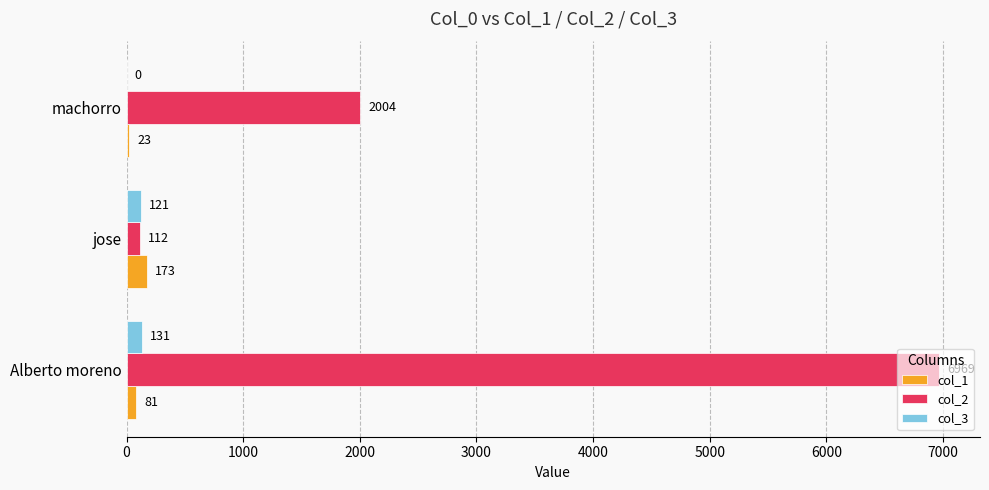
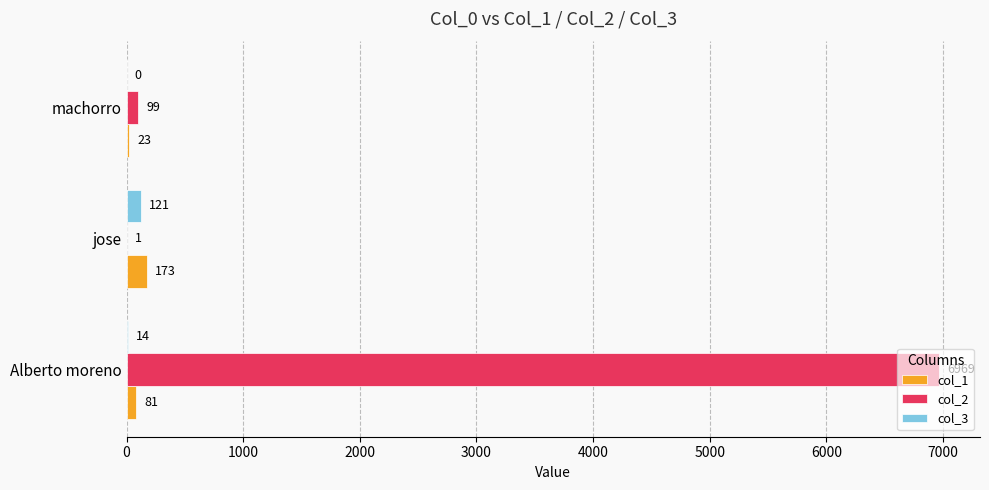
col_2, machorro: 2004 -> 99
col_2, jose: 112 -> 1
col_3, Alberto moreno: 131 -> 14
